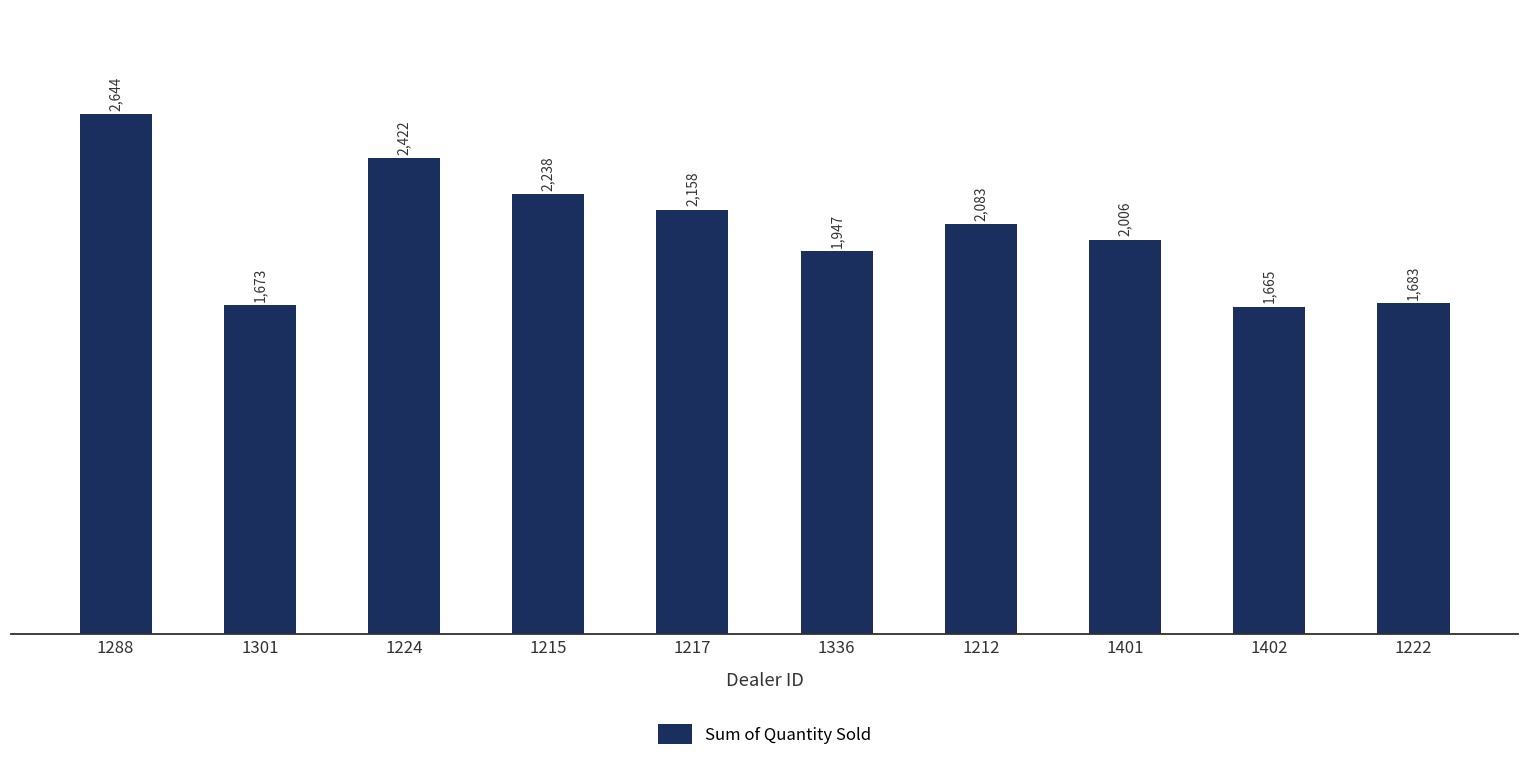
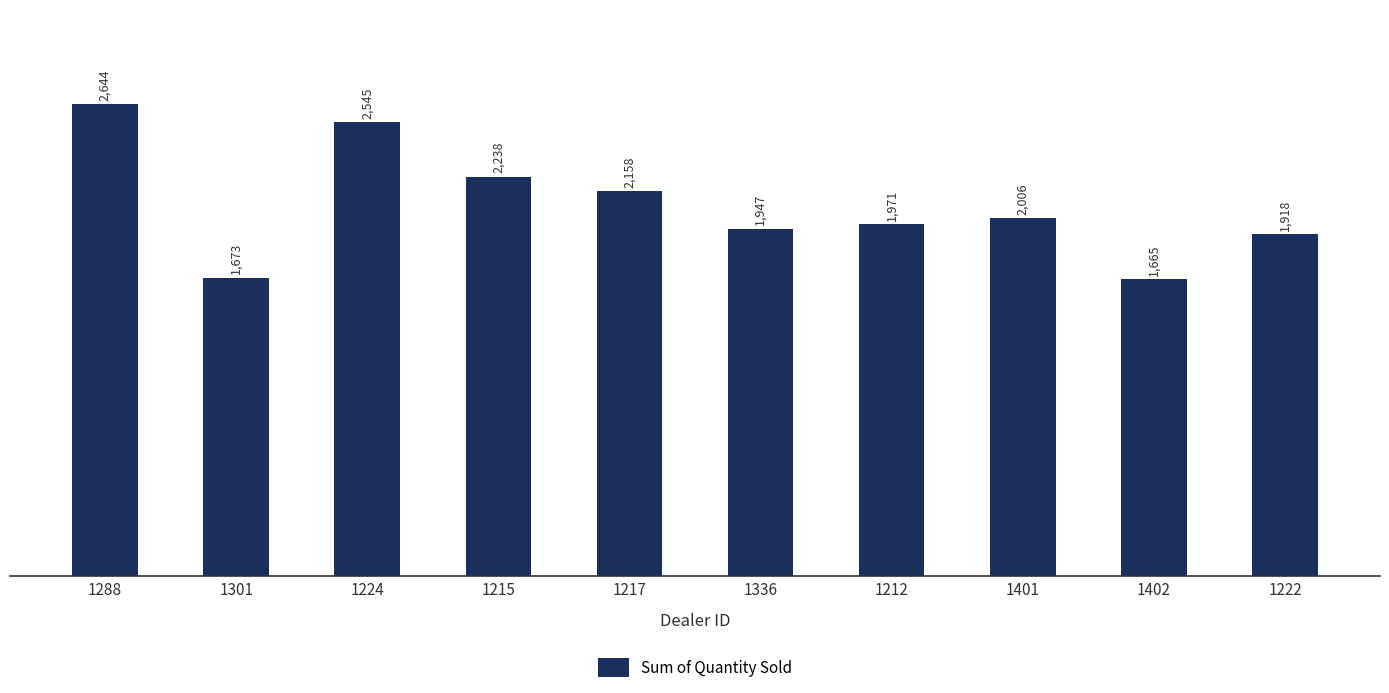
1224: 2,422 -> 2,545
1212: 2,083 -> 1,971
1222: 1,683 -> 1,918
